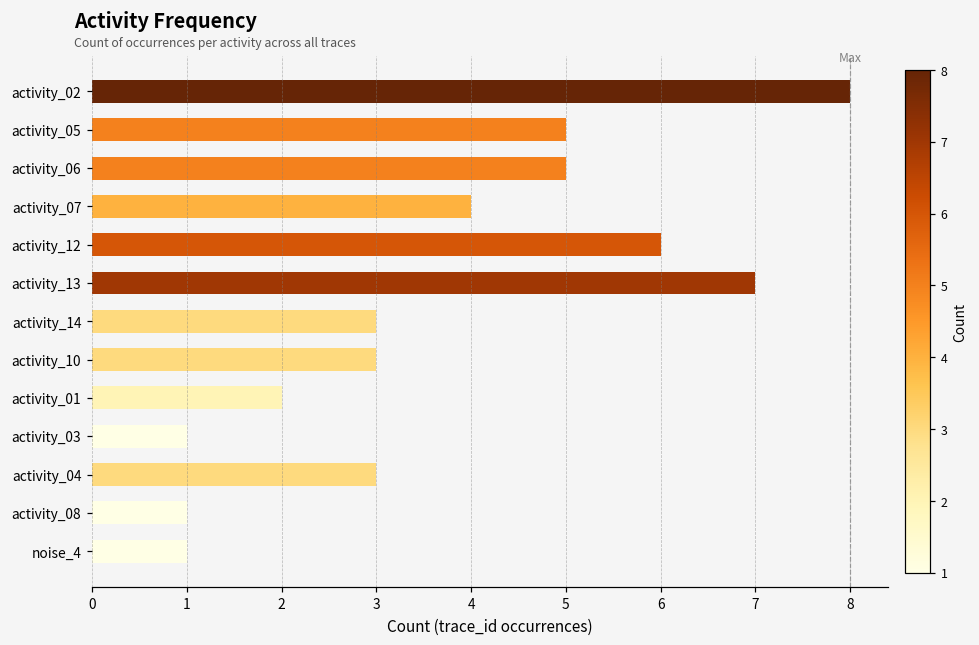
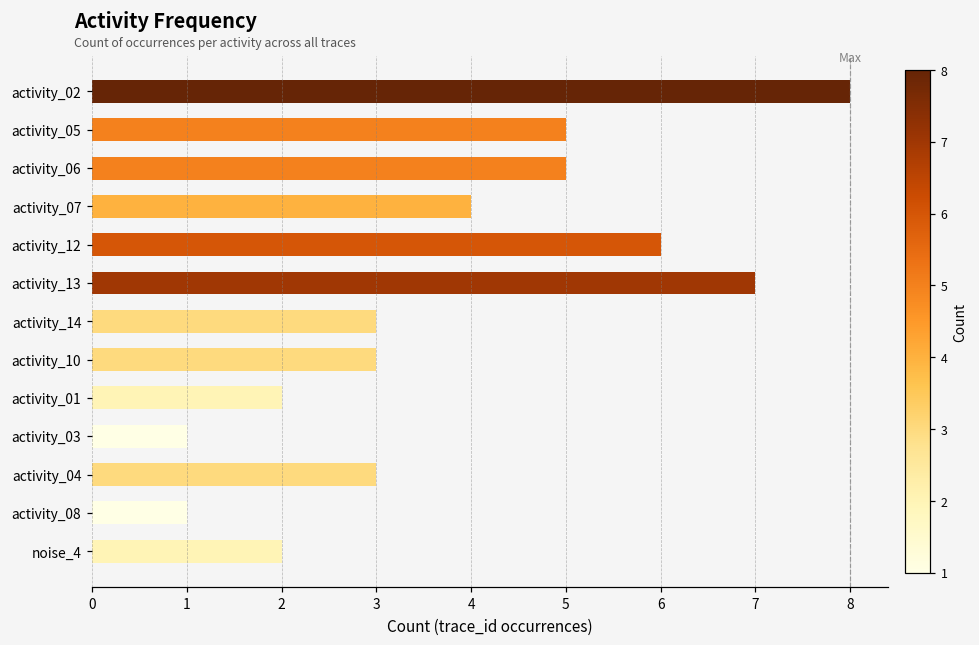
noise_4: 1 -> 2
